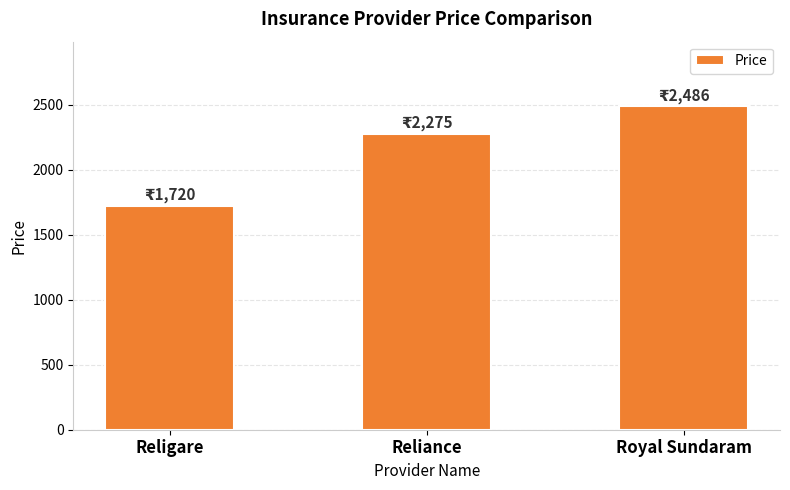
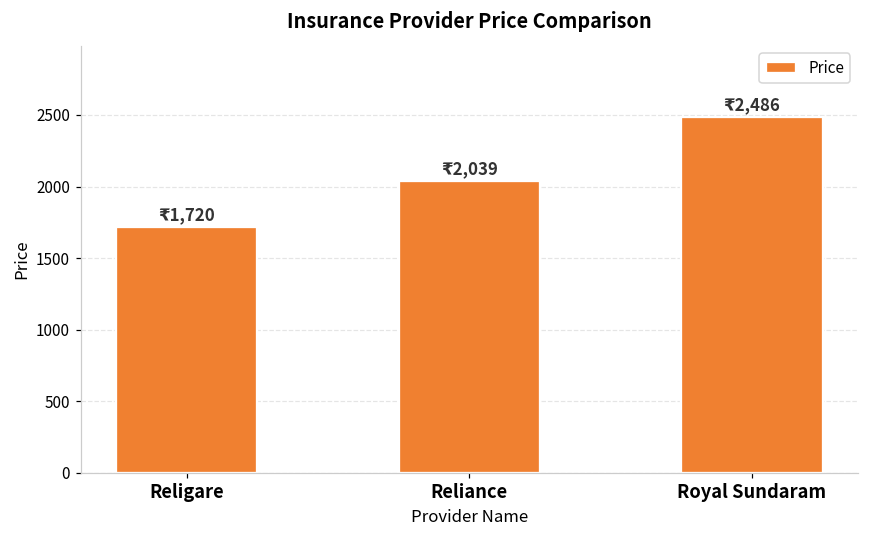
Reliance: 2,275 -> 2,039
